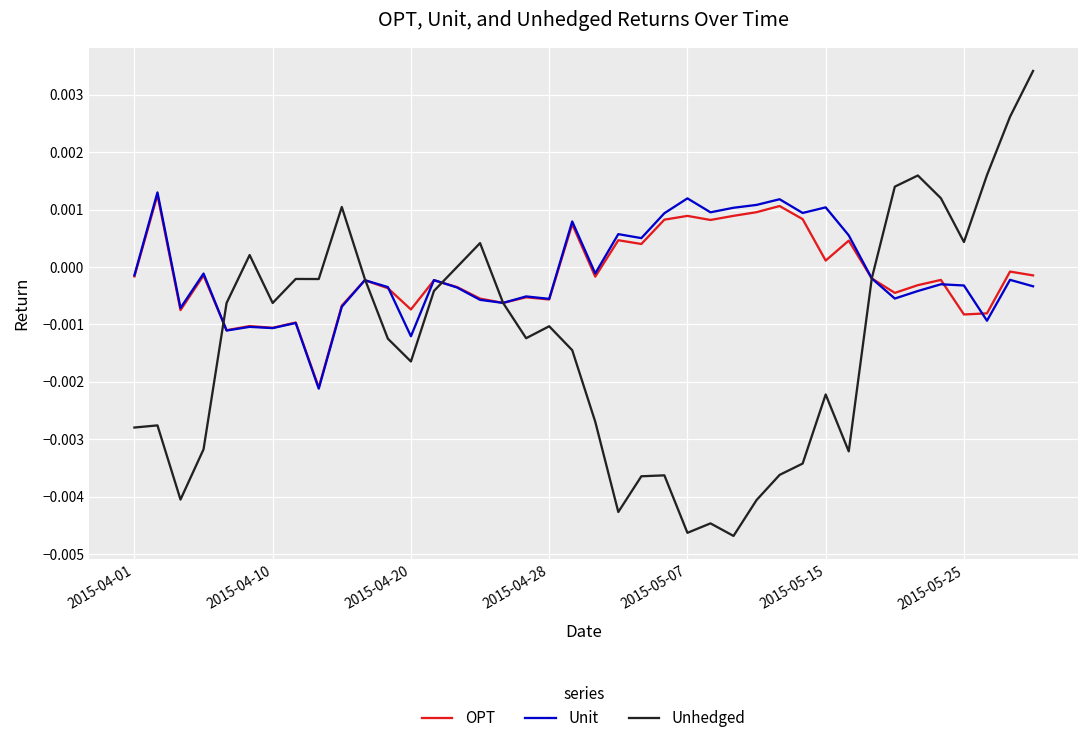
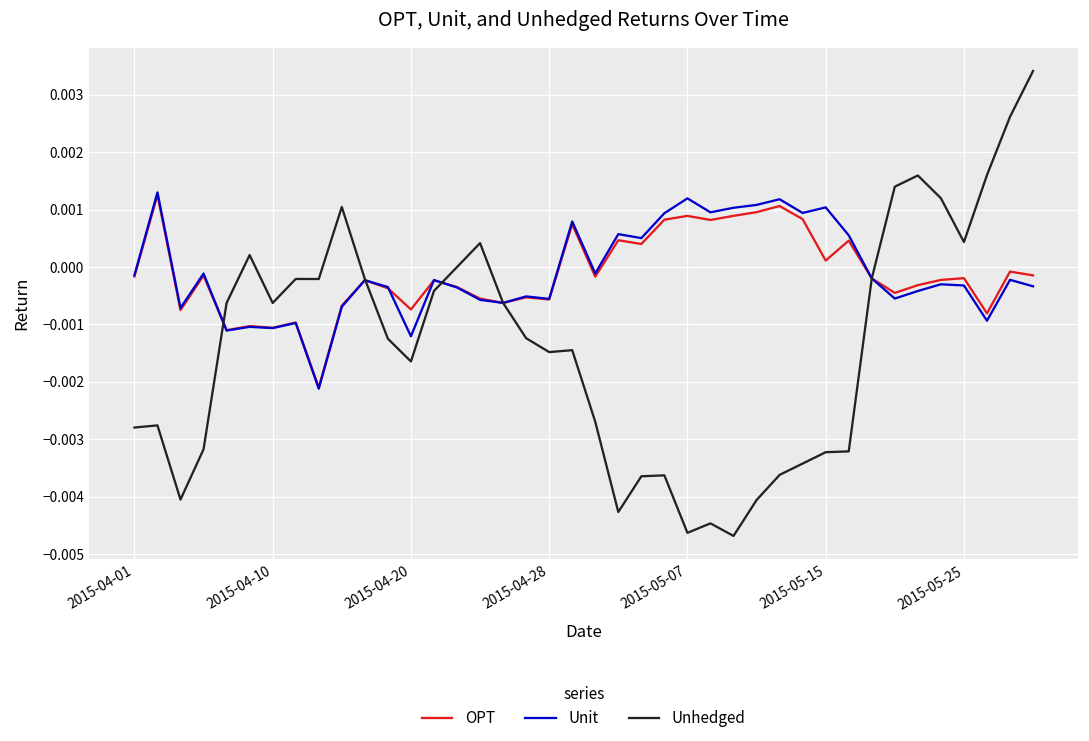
Unhedged, 2015-04-28: -0.0010 -> -0.0015
Unhedged, 2015-05-15: -0.0022 -> -0.0032
OPT, 2015-05-25: -0.0008 -> -0.0002
